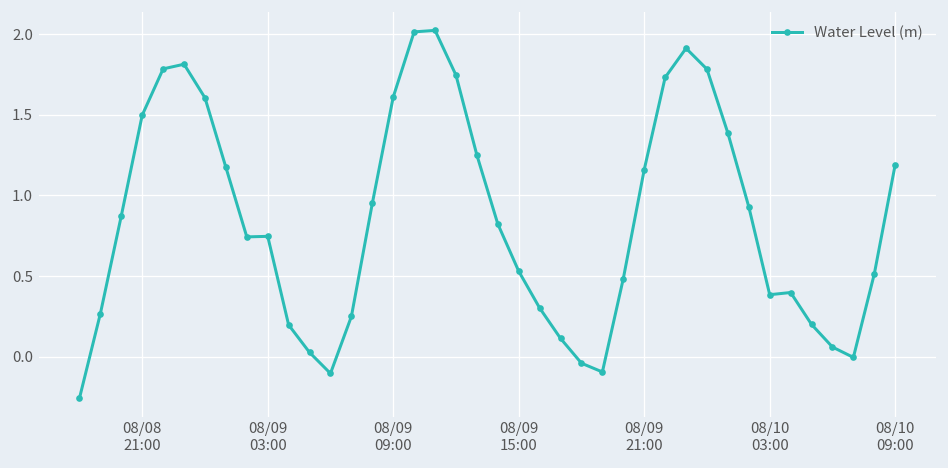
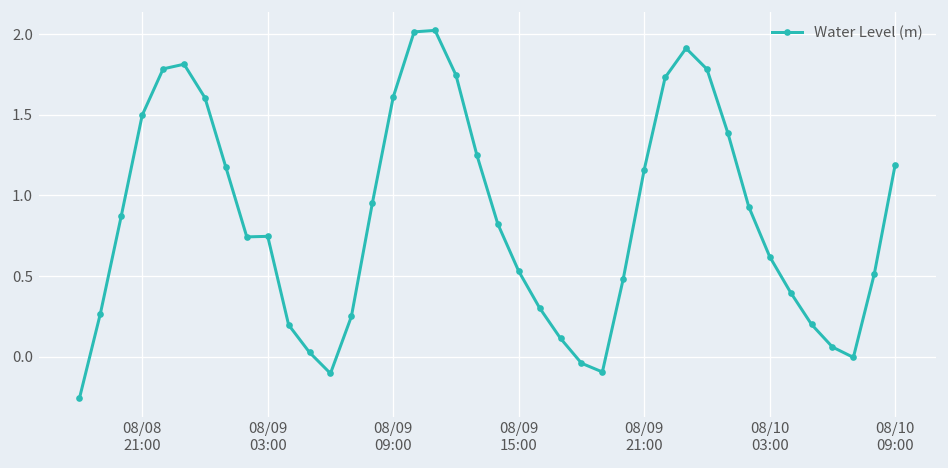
08/10 03:00: 0.39 -> 0.62
